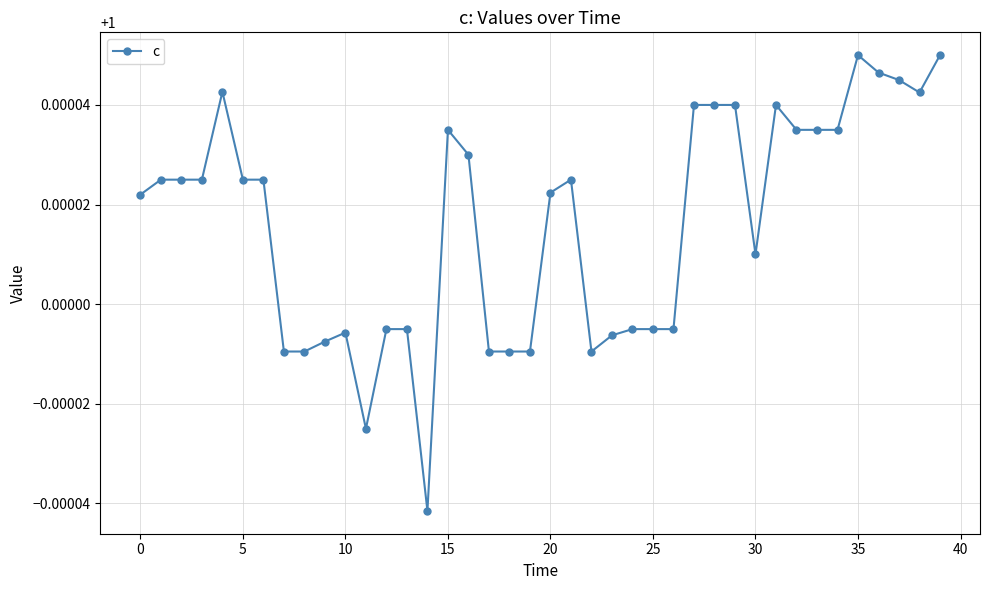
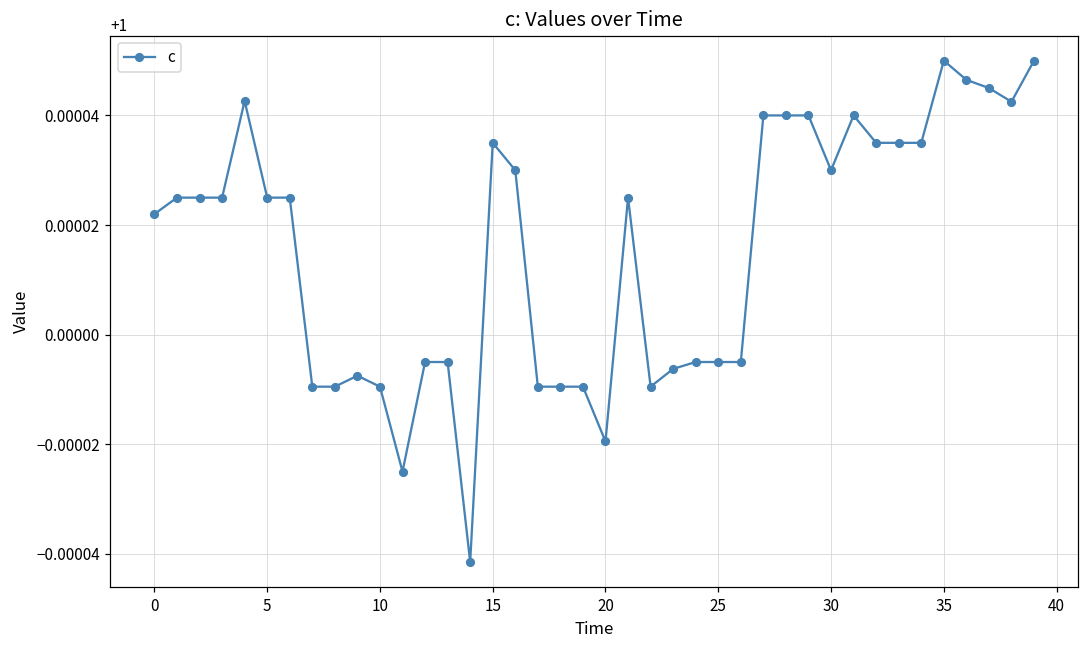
10: 0.999994 -> 0.999991
20: 1.000022 -> 0.999981
30: 1.00001 -> 1.00003
